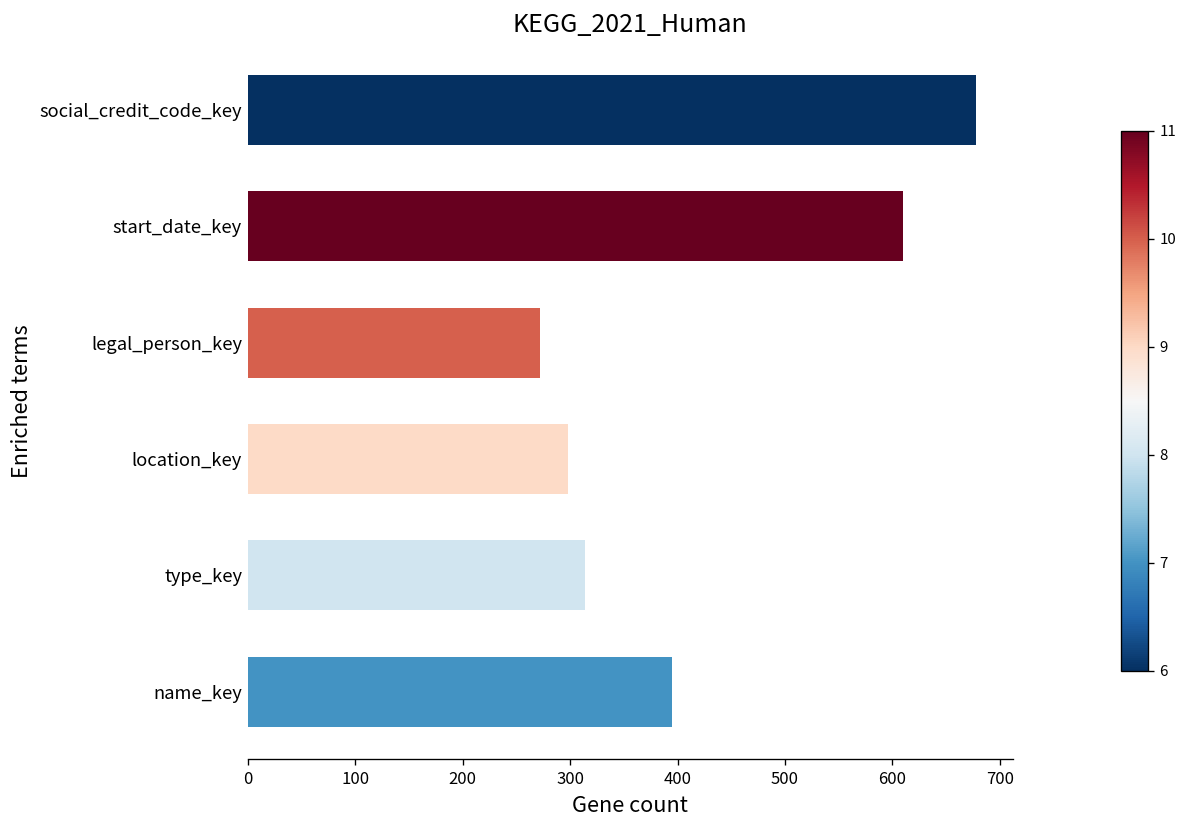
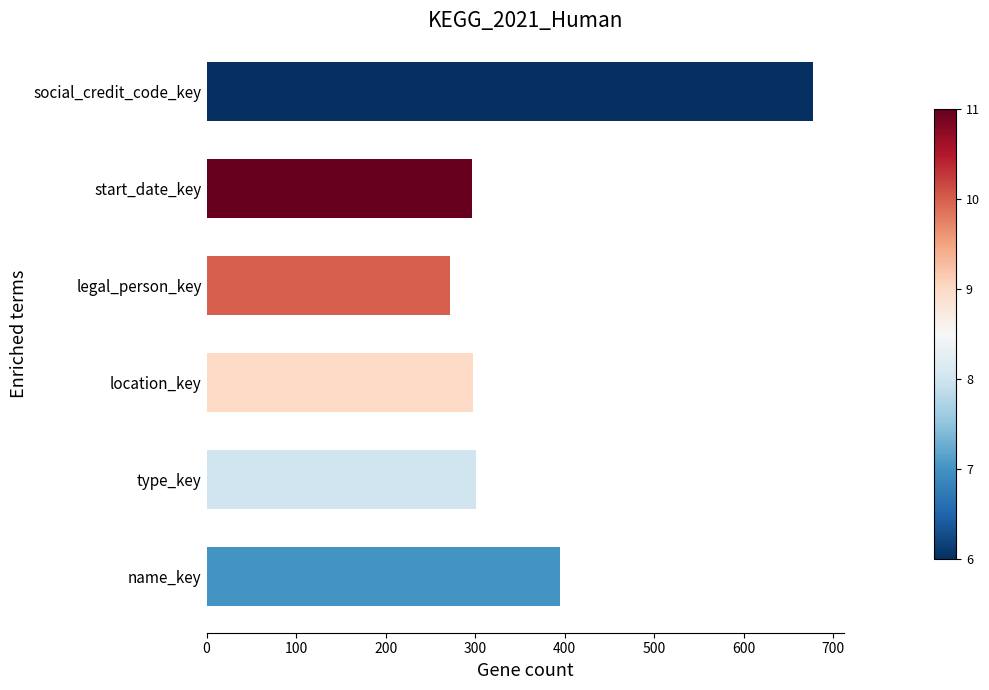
start_date_key: 610 -> 300
type_key: 310 -> 300
